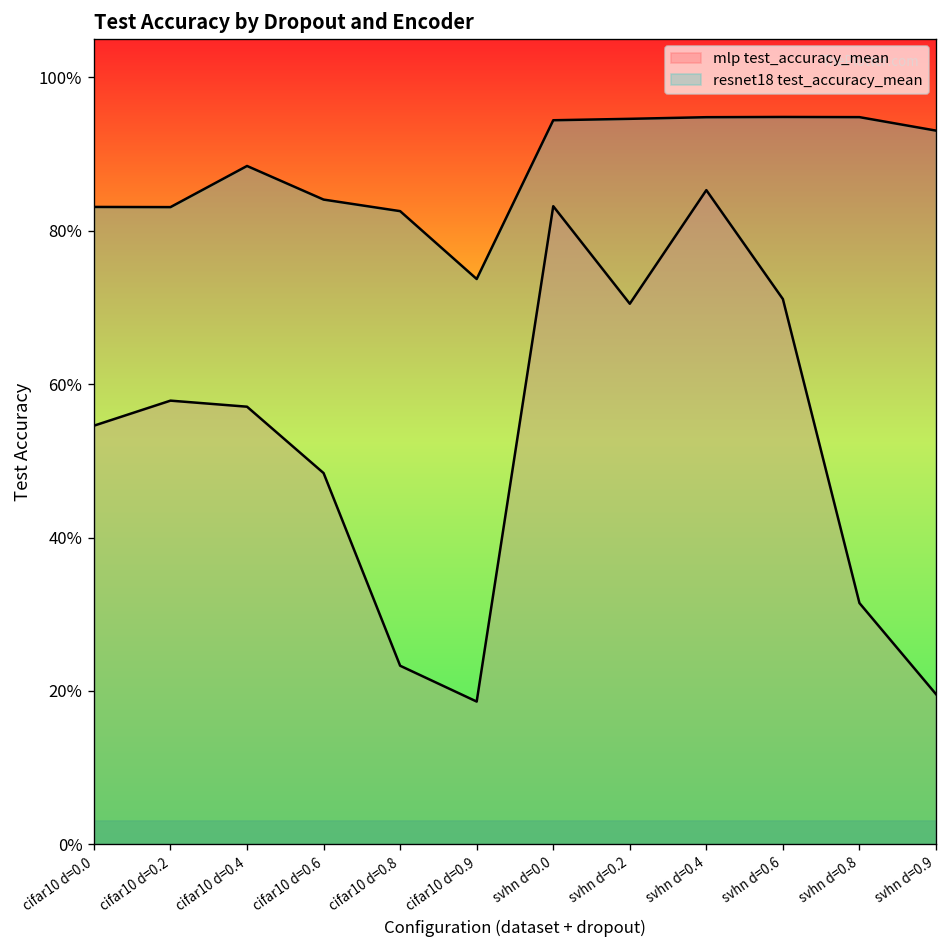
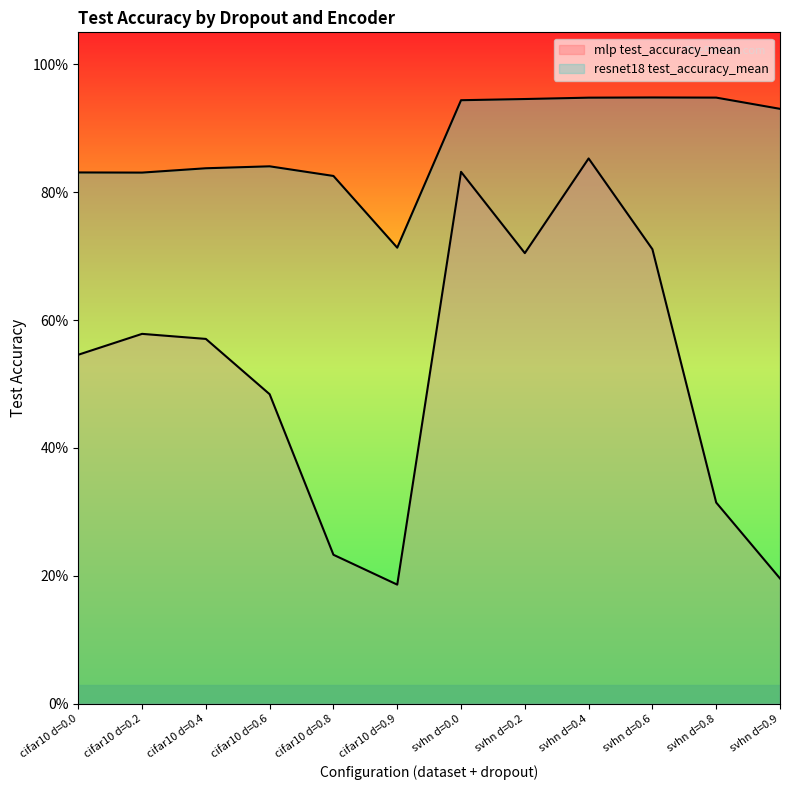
resnet18 test_accuracy_mean, cifar10 d=0.4: 88% -> 84%
resnet18 test_accuracy_mean, cifar10 d=0.9: 74% -> 71%
